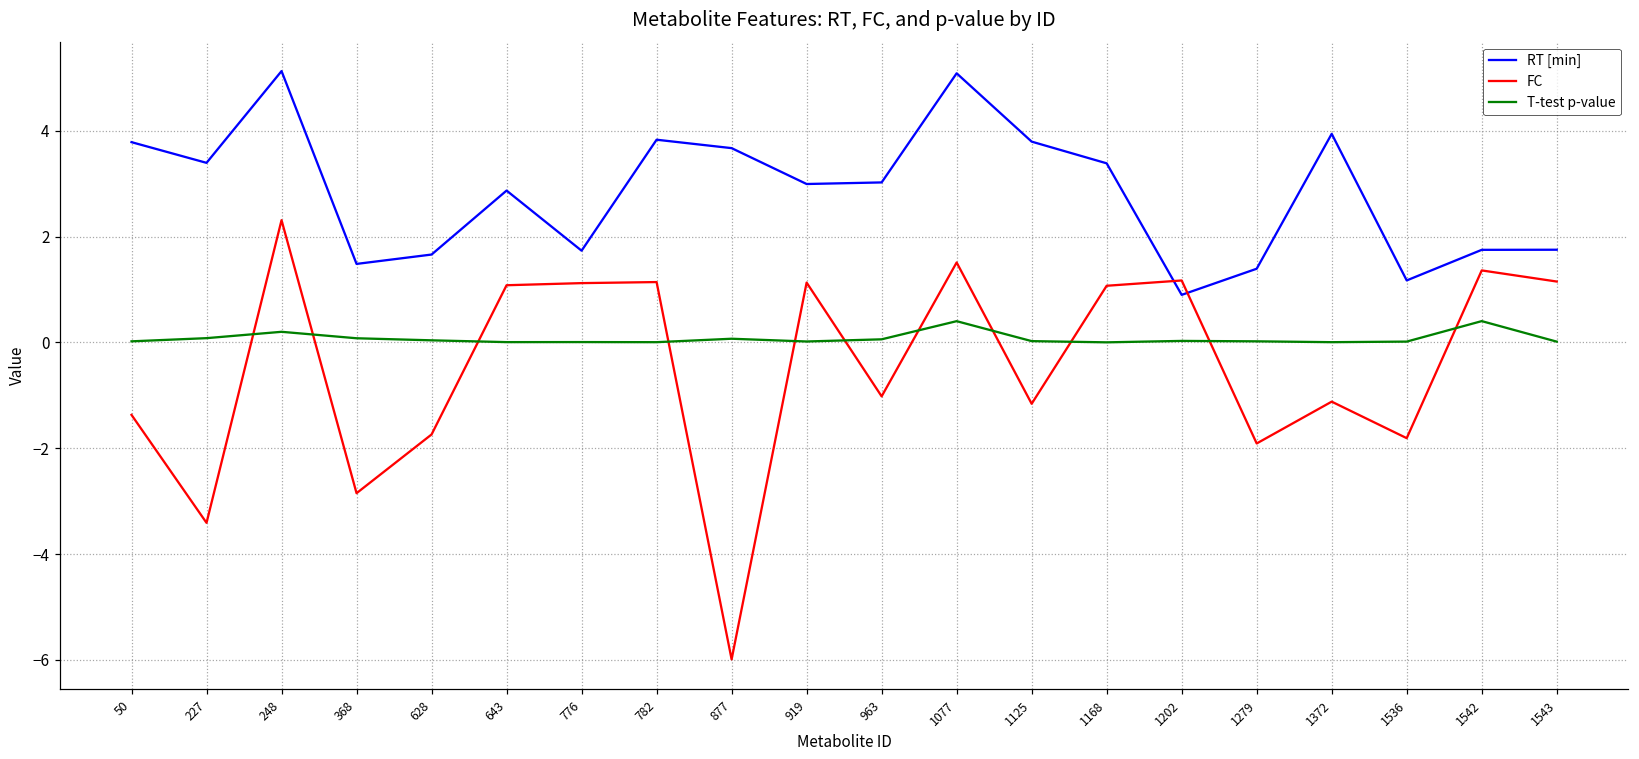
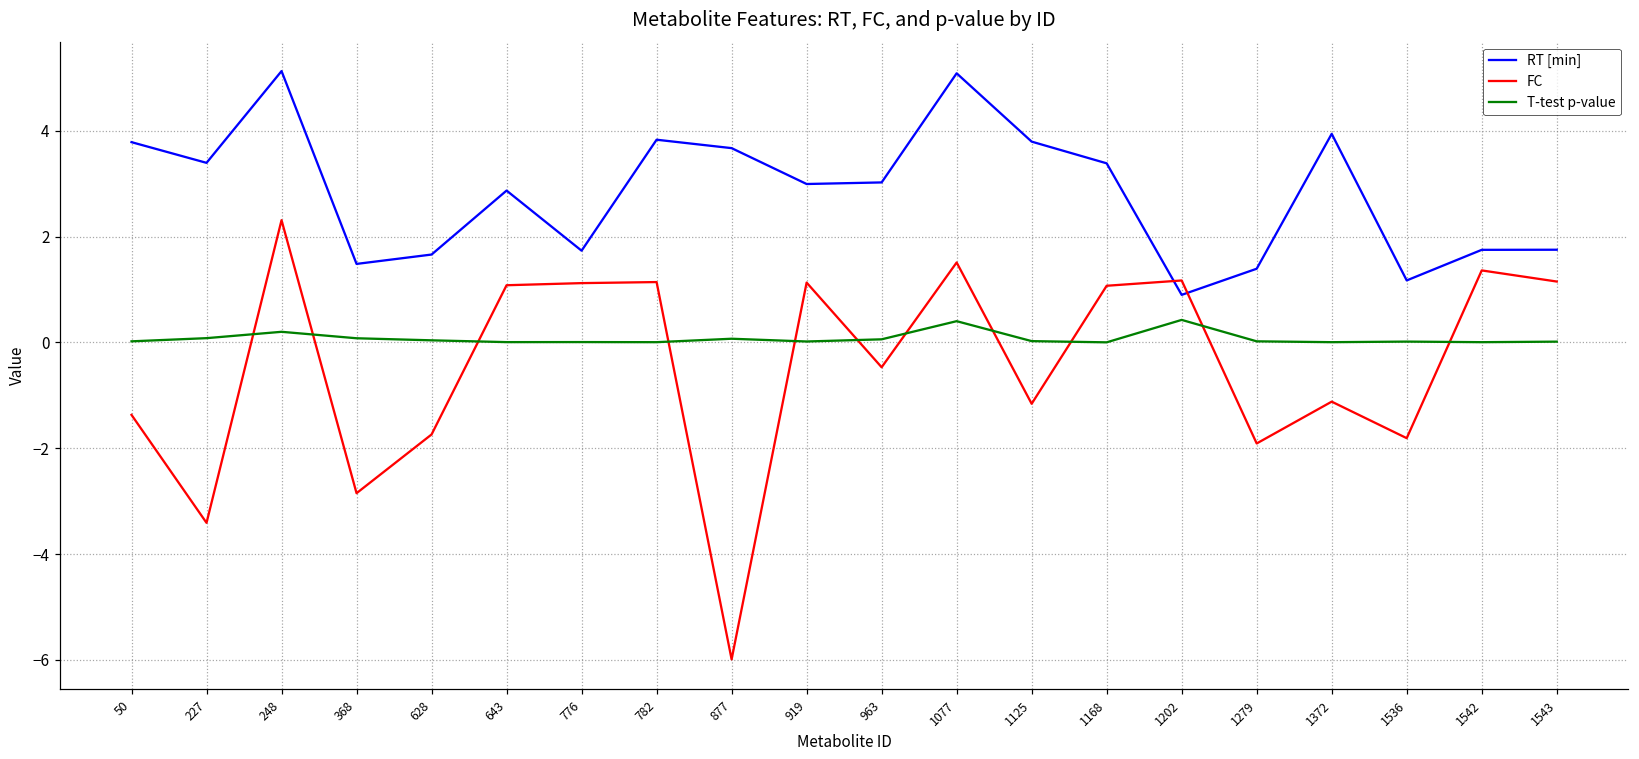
FC, 963: -1.0 -> -0.5
T-test p-value, 1202: 0.0 -> 0.4
T-test p-value, 1542: 0.4 -> 0.0
